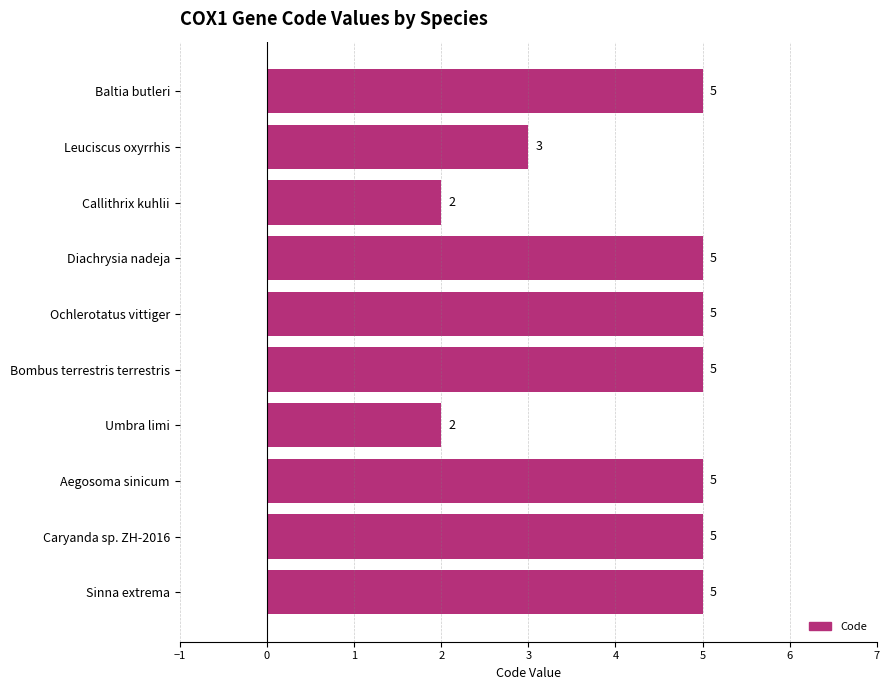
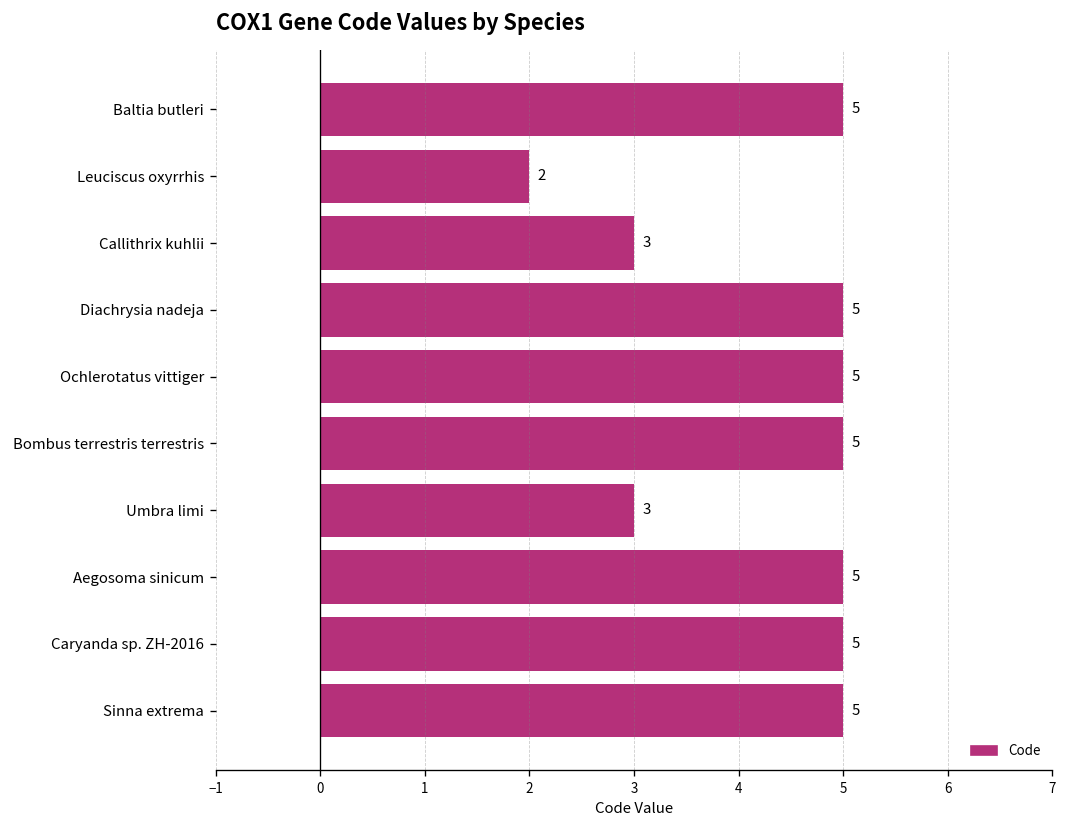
Leuciscus oxyrrhis: 3 -> 2
Callithrix kuhlii: 2 -> 3
Umbra limi: 2 -> 3
